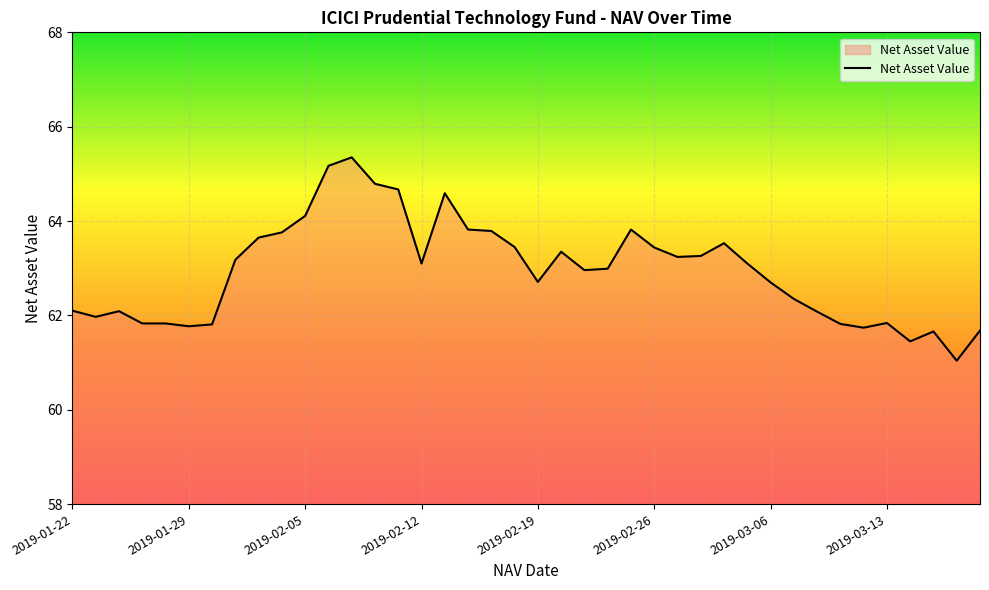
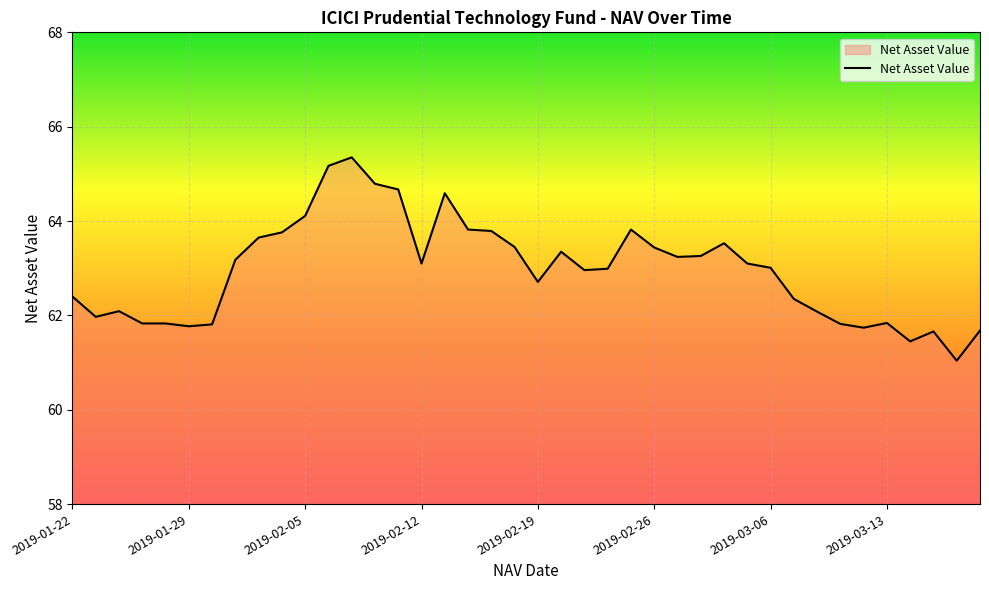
2019-01-22: 62.1 -> 62.4
2019-03-06: 62.7 -> 63.0
